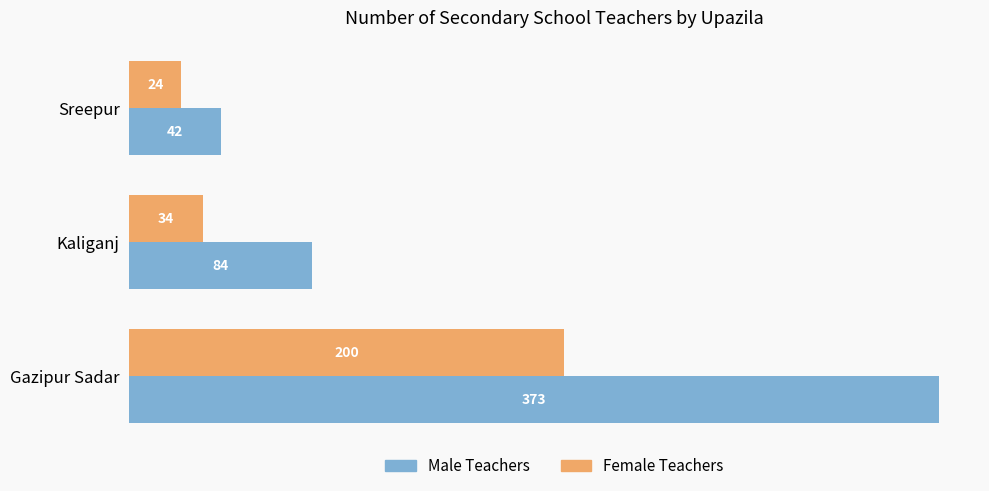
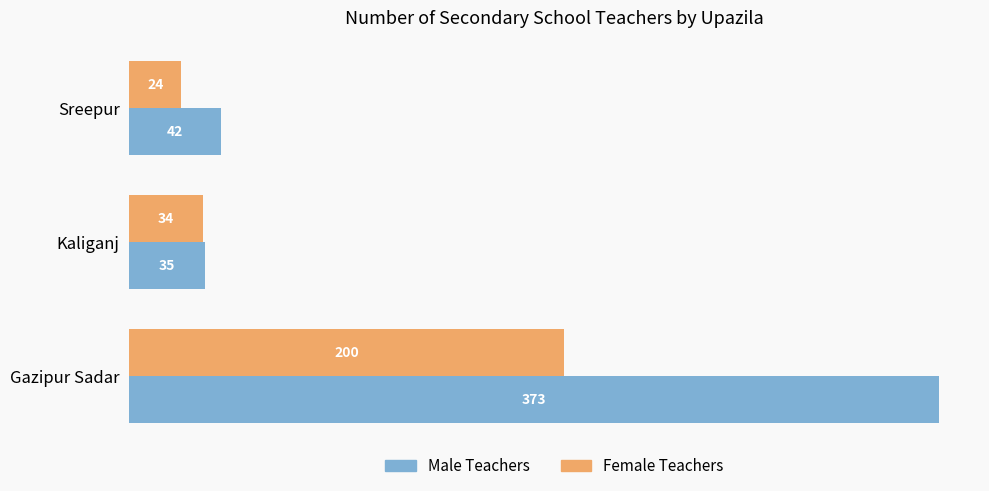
Male Teachers, Kaliganj: 84 -> 35
